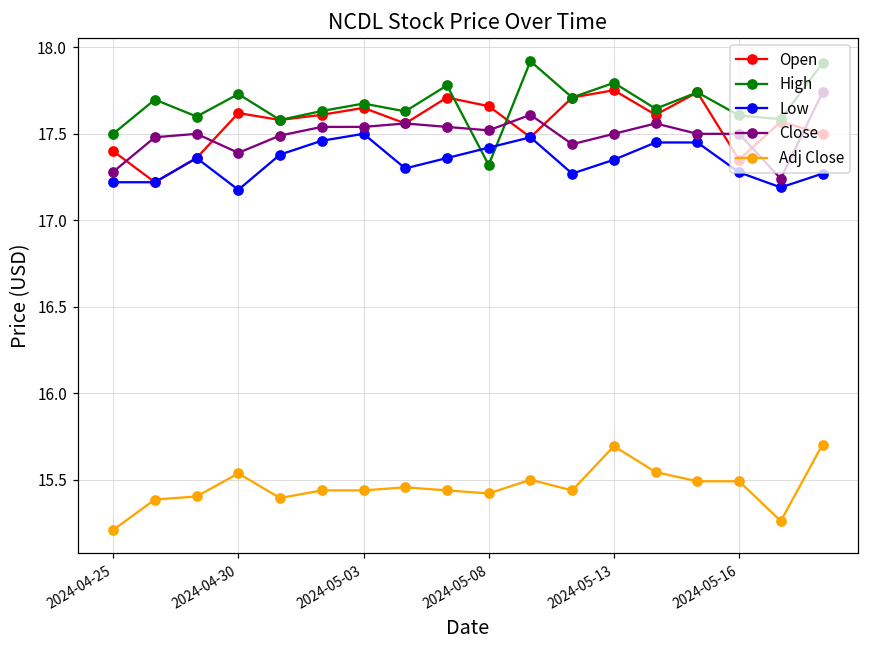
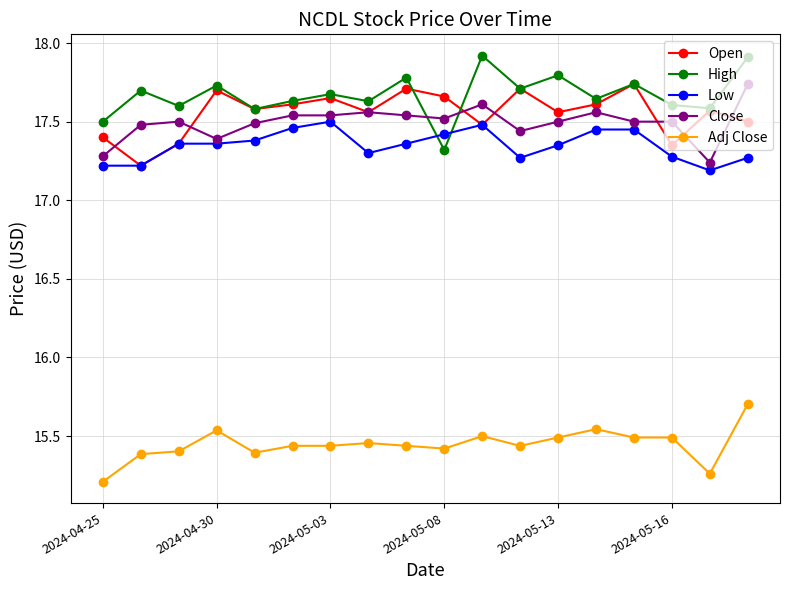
Open, 2024-04-30: 17.62 -> 17.70
Low, 2024-04-30: 17.18 -> 17.36
Open, 2024-05-13: 17.75 -> 17.56
Adj Close, 2024-05-13: 15.69 -> 15.49
